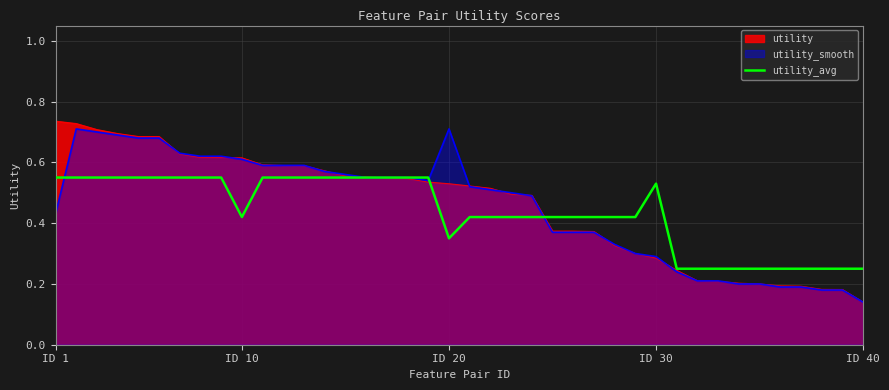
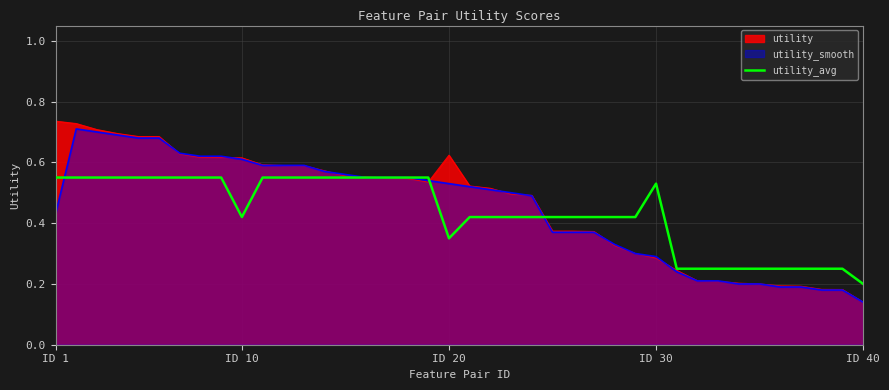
utility, ID 20: 0.53 -> 0.62
utility_smooth, ID 20: 0.71 -> 0.53
utility_avg, ID 40: 0.25 -> 0.20
